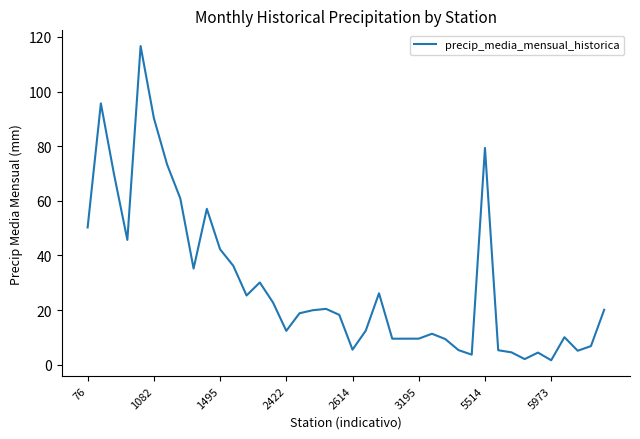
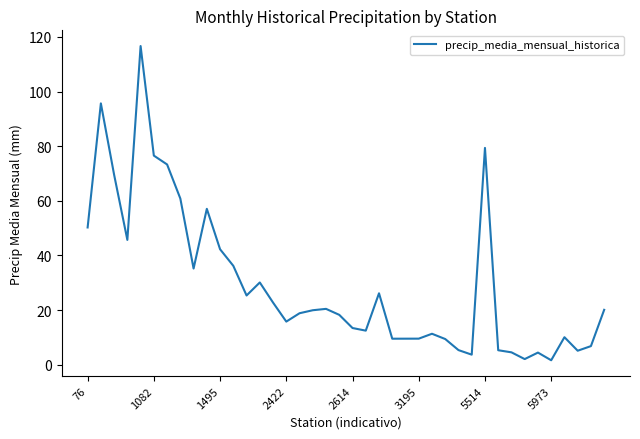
1082: 90 -> 77
2422: 12 -> 16
2614: 6 -> 13
